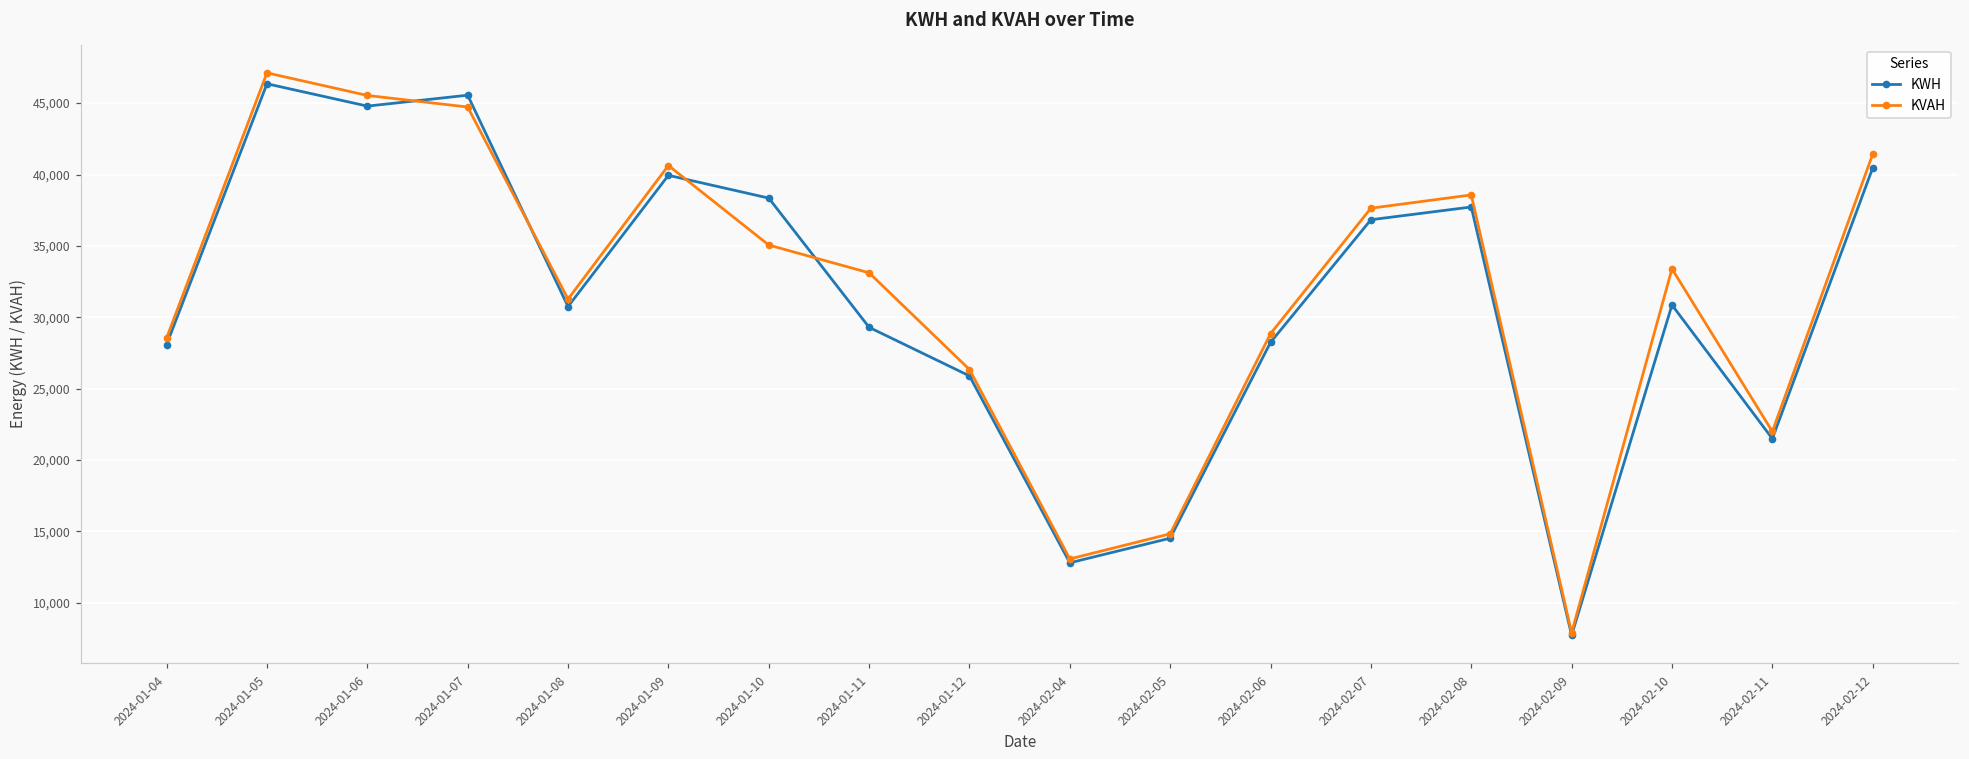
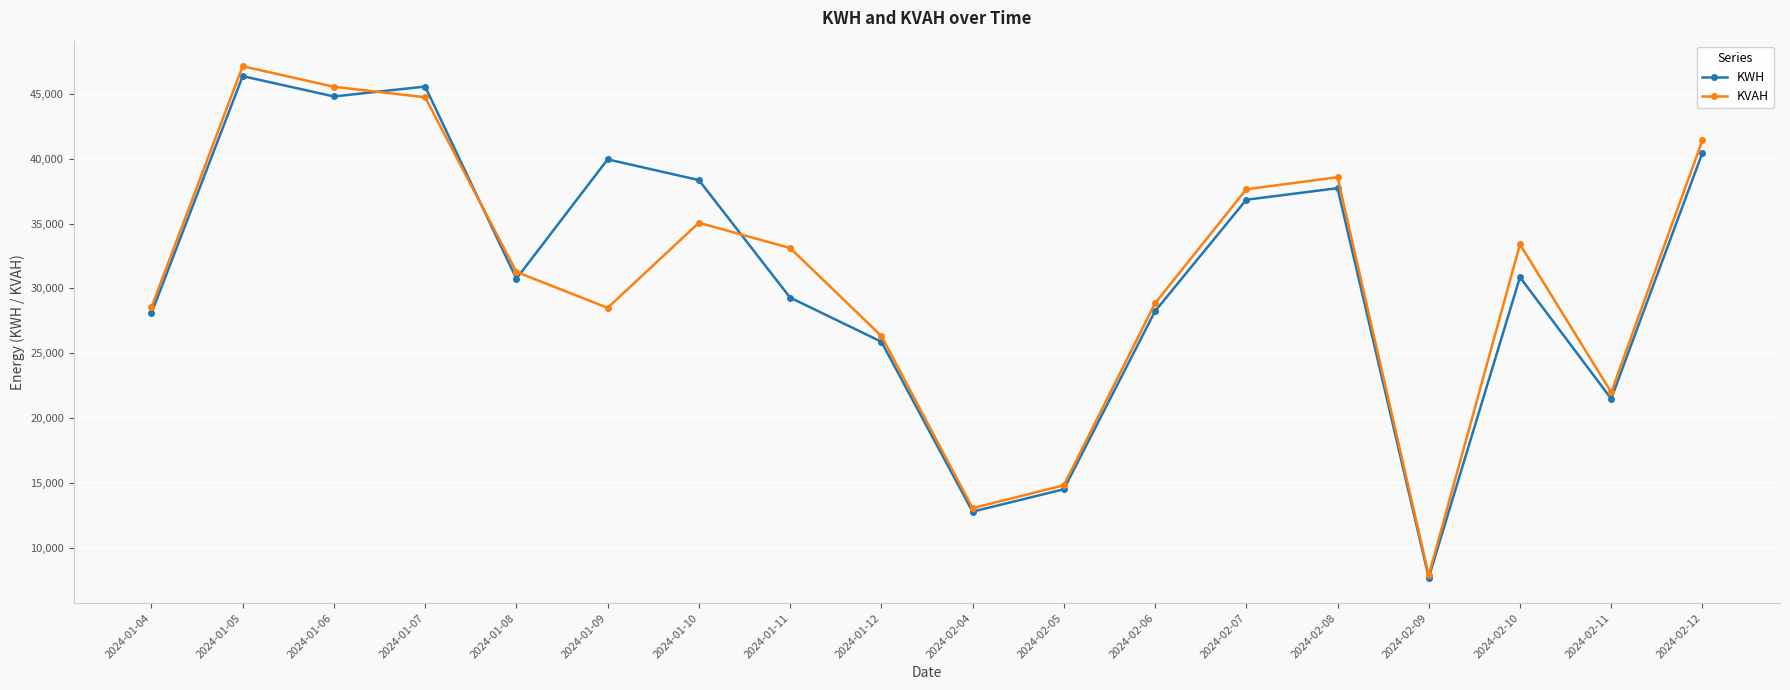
KVAH, 2024-01-09: 40,600 -> 28,500
